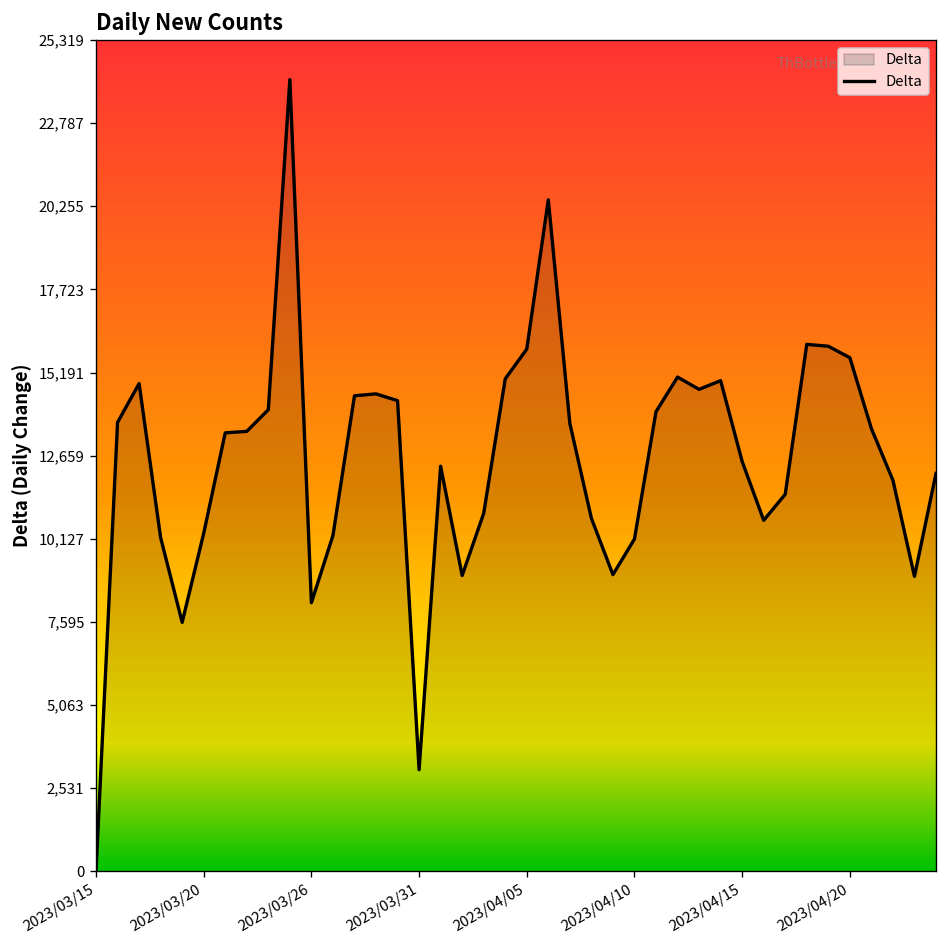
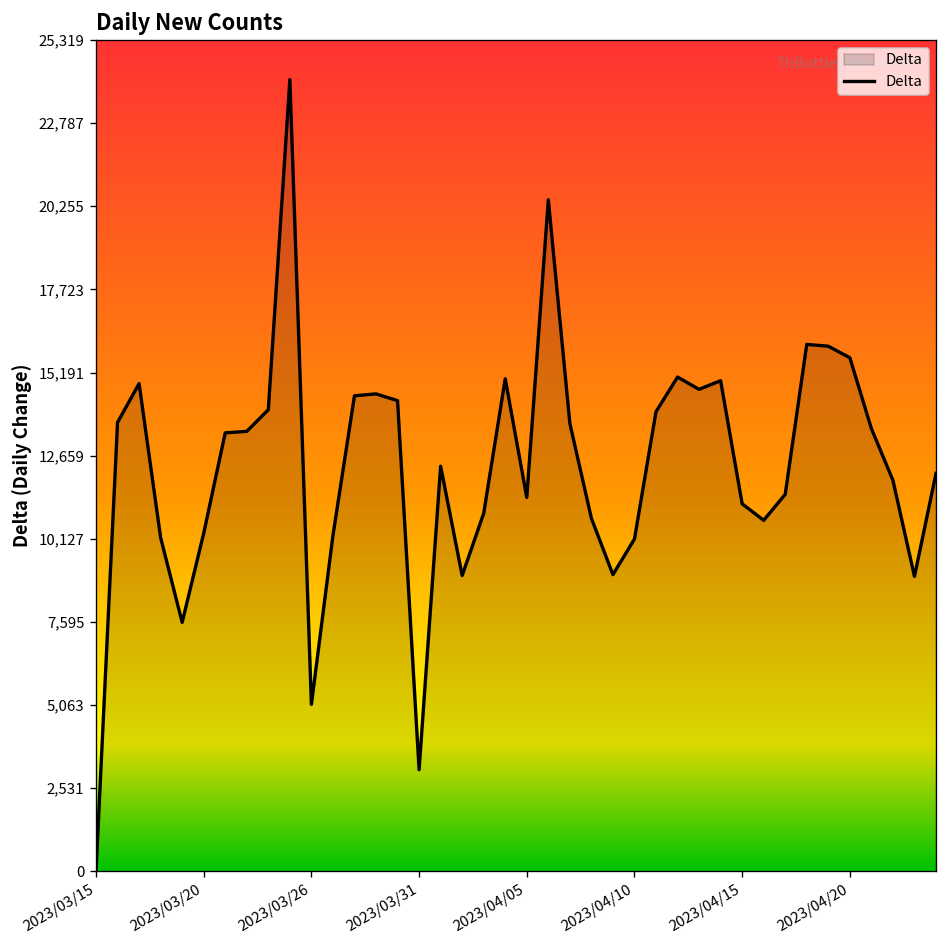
2023/03/26: 8,200 -> 5,100
2023/04/05: 15,900 -> 11,400
2023/04/15: 12,500 -> 11,200
